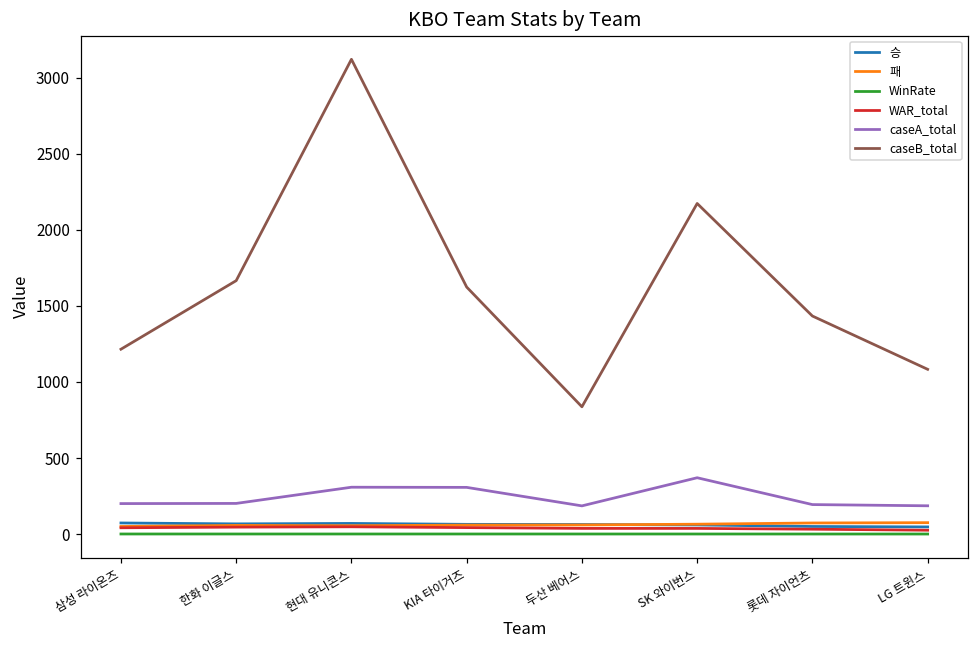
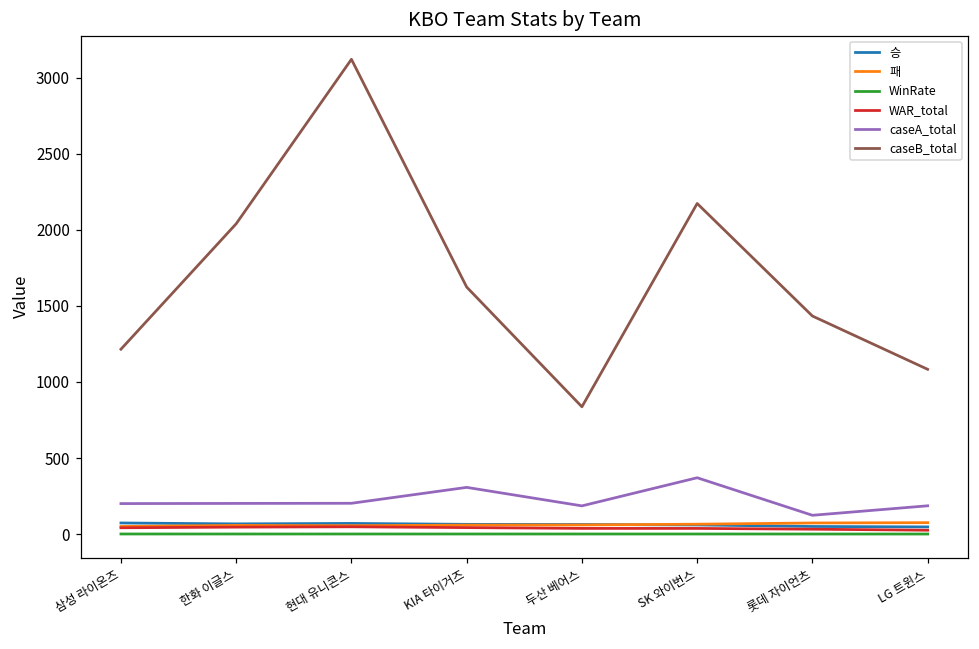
caseB_total, 한화 이글스: 1670 -> 2040
caseA_total, 현대 유니콘스: 310 -> 200
caseA_total, 롯데 자이언츠: 190 -> 120
